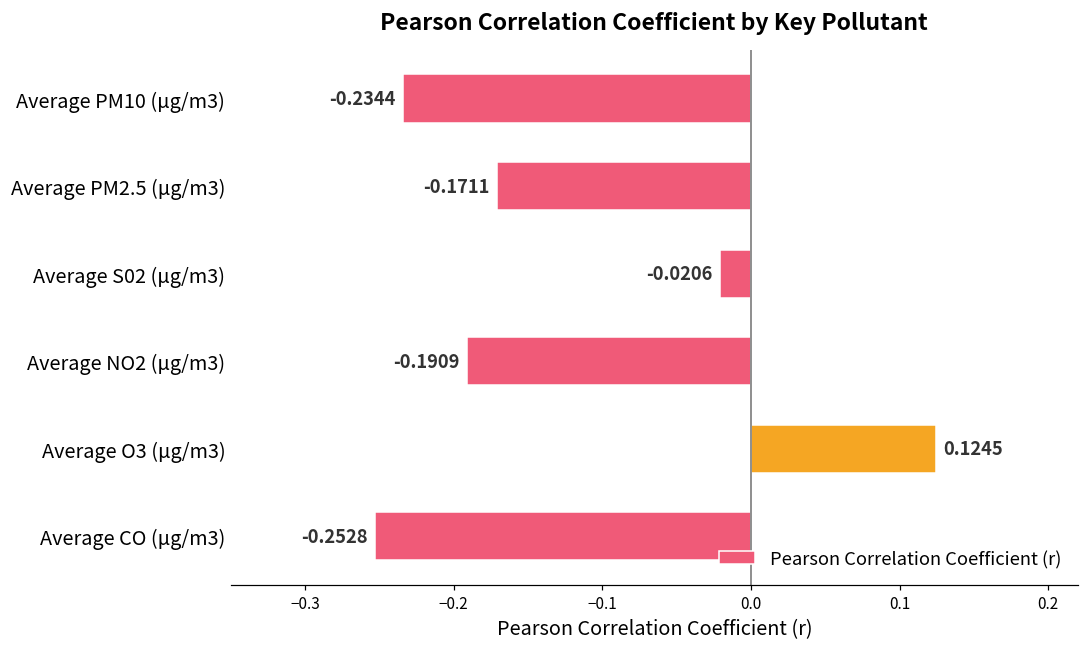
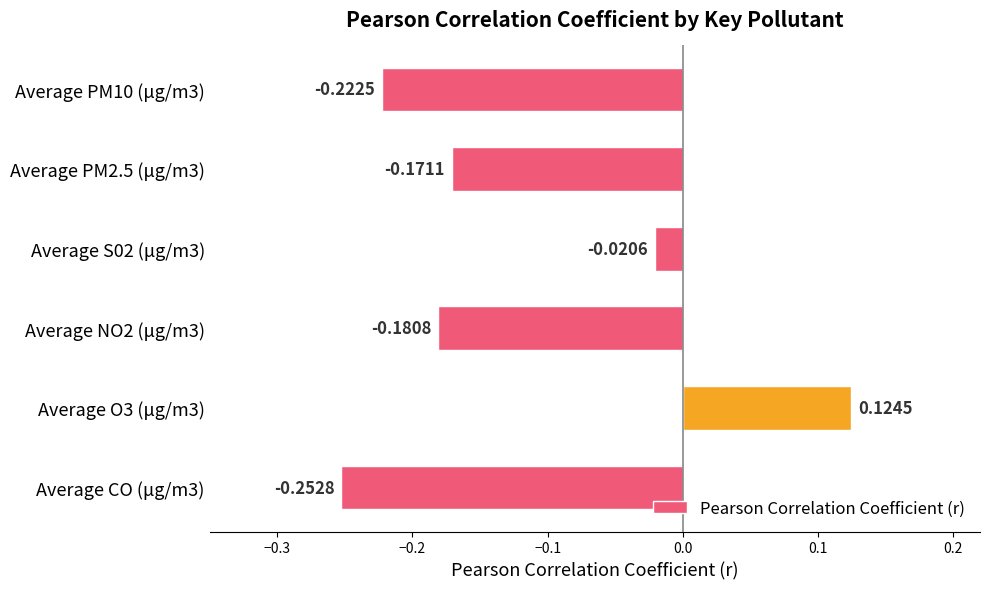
Average PM10 (μg/m3): -0.2344 -> -0.2225
Average NO2 (μg/m3): -0.1909 -> -0.1808
